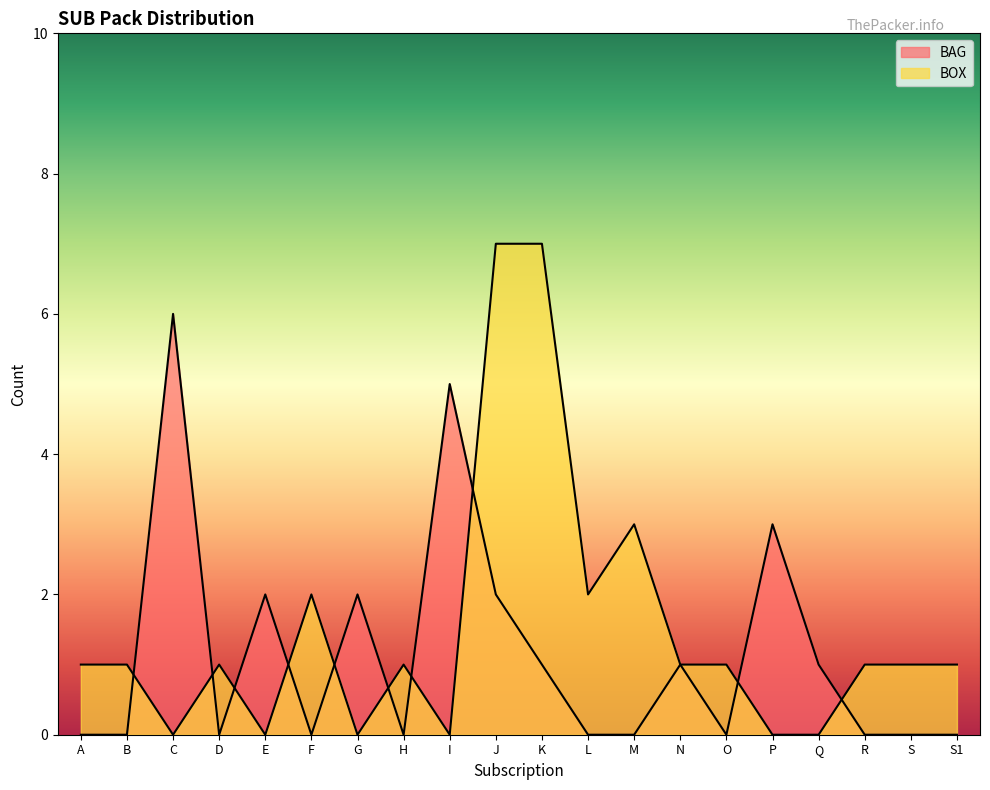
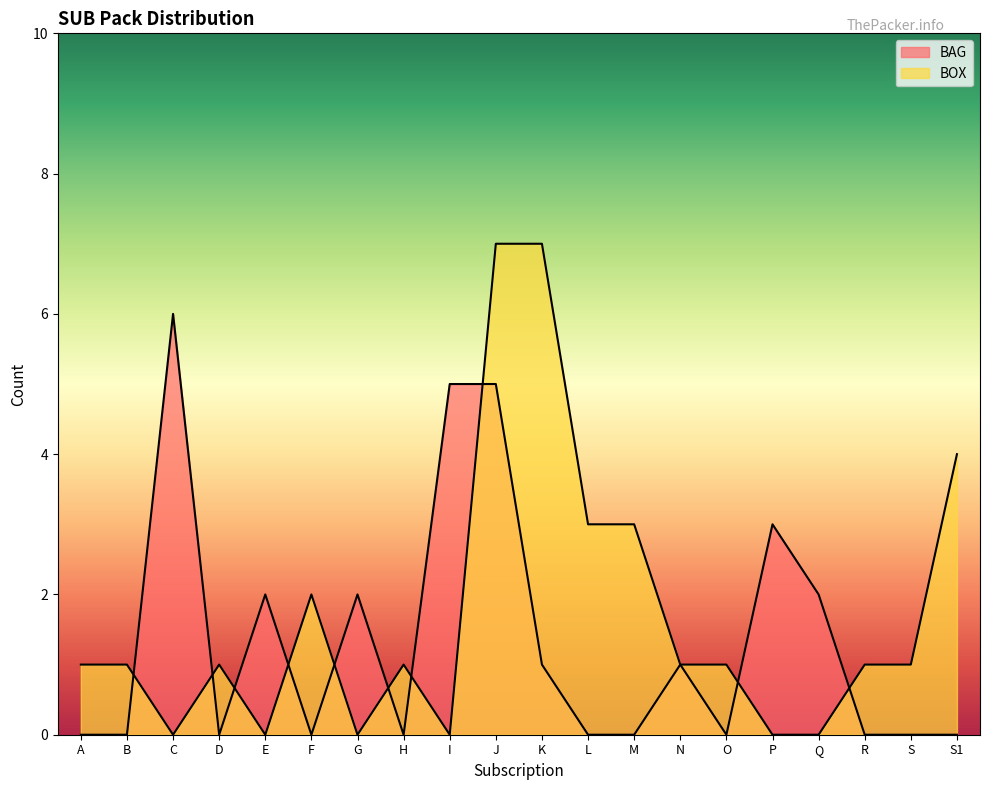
BAG, J: 2 -> 5
BOX, L: 2 -> 3
BAG, Q: 1 -> 2
BOX, S1: 1 -> 4
